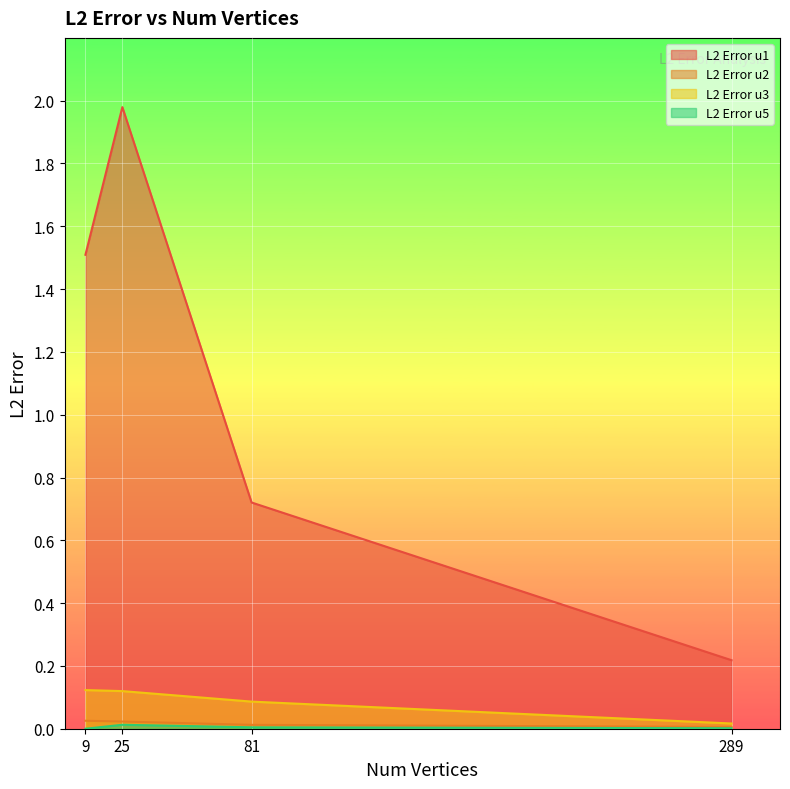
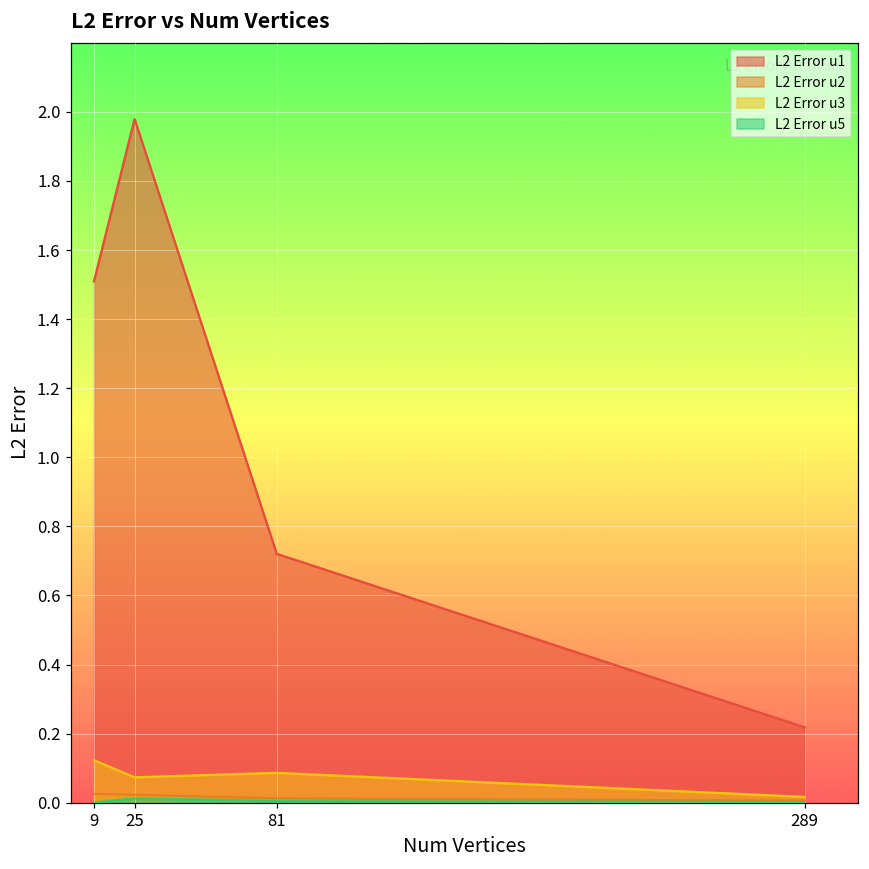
L2 Error u3, 25: 0.12 -> 0.07
